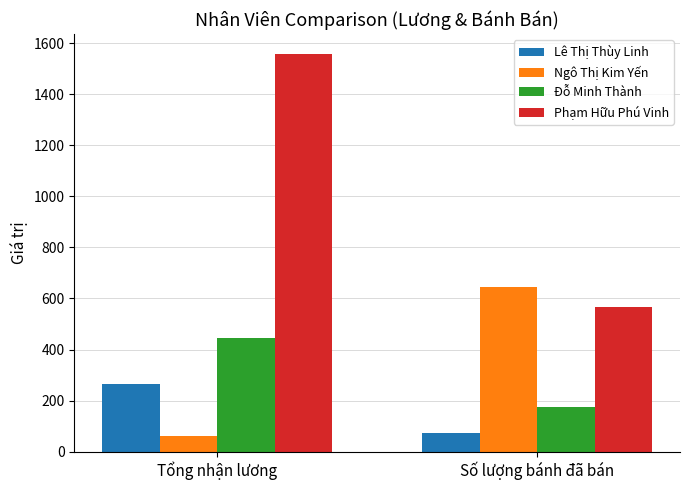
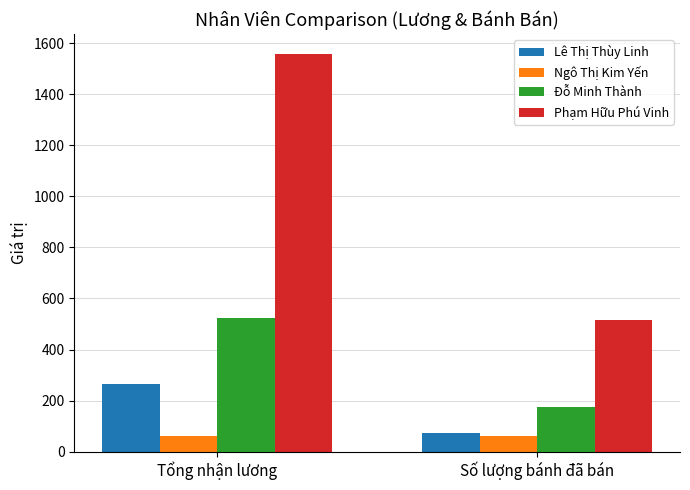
Đỗ Minh Thành, Tổng nhận lương: 450 -> 530
Ngô Thị Kim Yến, Số lượng bánh đã bán: 650 -> 60
Phạm Hữu Phú Vinh, Số lượng bánh đã bán: 570 -> 520
